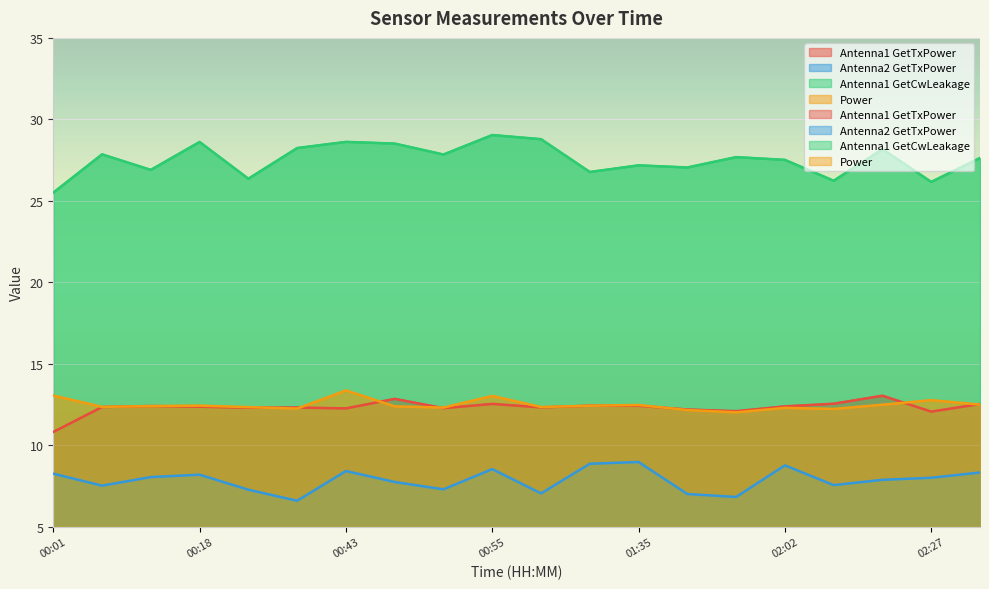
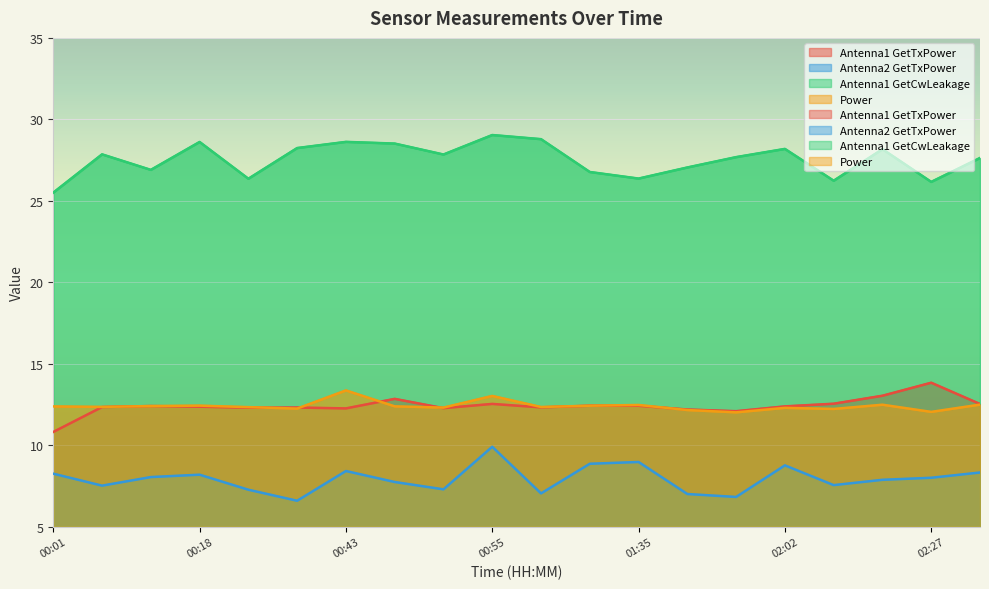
Power, 00:01: 13.0 -> 12.4
Antenna2 GetTxPower, 00:55: 8.5 -> 9.9
Antenna1 GetCwLeakage, 01:35: 27.2 -> 26.4
Antenna1 GetCwLeakage, 02:02: 27.5 -> 28.2
Antenna1 GetTxPower, 02:27: 12.1 -> 13.8
Power, 02:27: 12.8 -> 12.0
